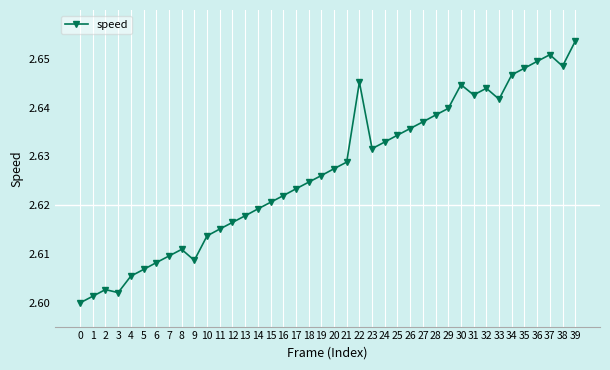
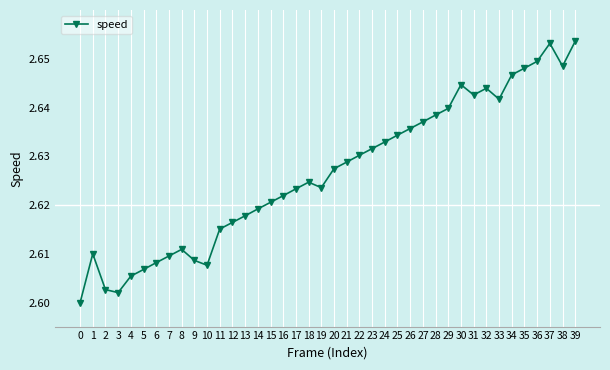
1: 2.601 -> 2.610
10: 2.614 -> 2.608
19: 2.626 -> 2.624
22: 2.645 -> 2.630
37: 2.651 -> 2.653
